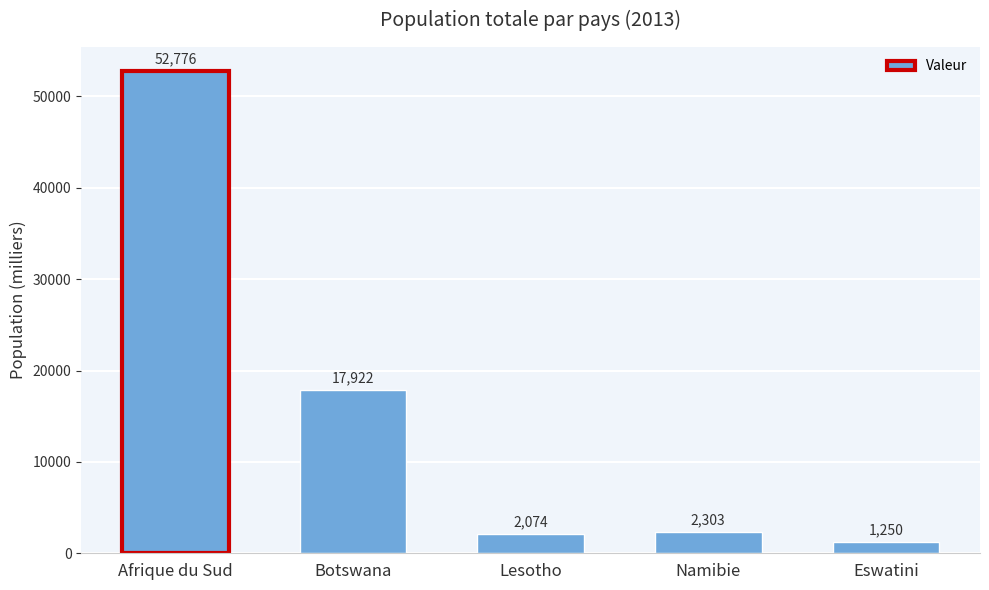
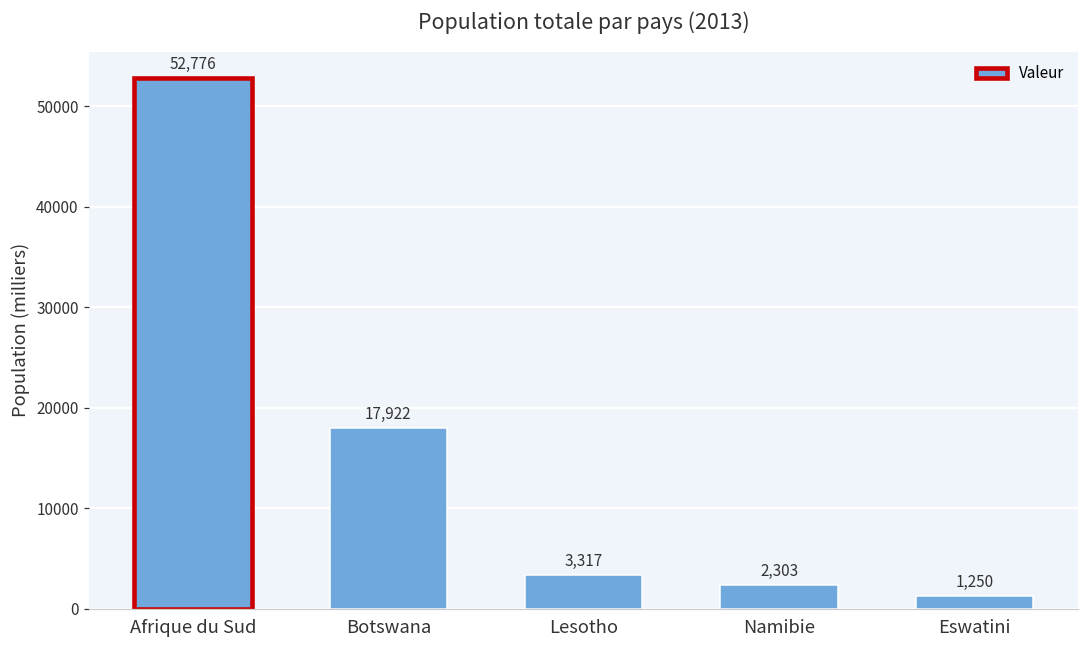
Lesotho: 2,074 -> 3,317
